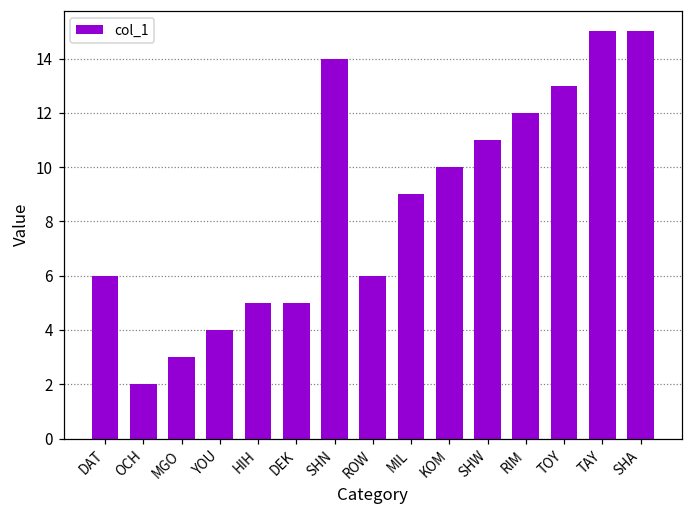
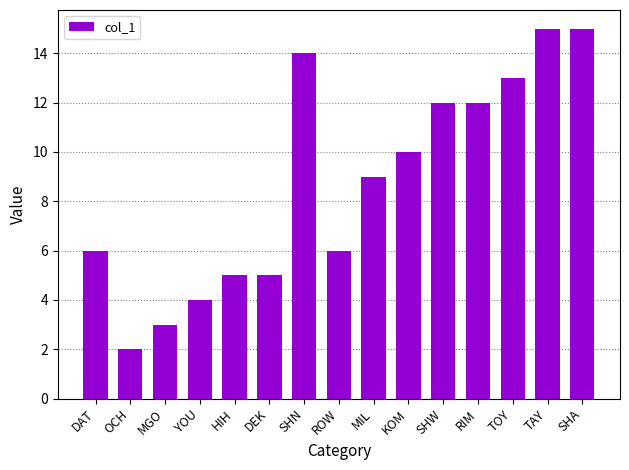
SHW: 11 -> 12
